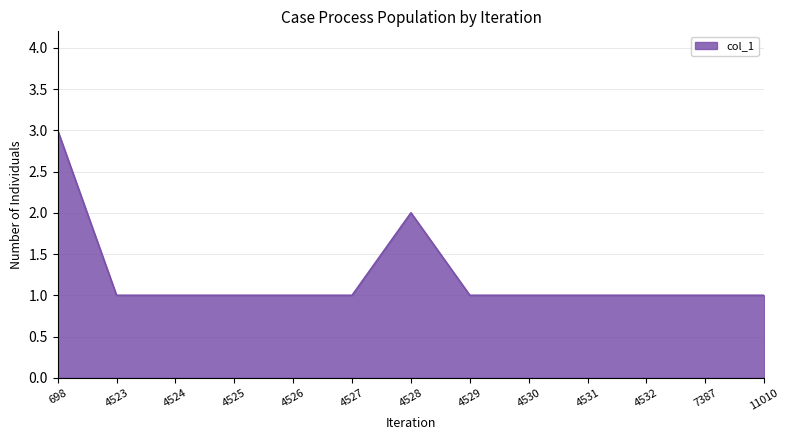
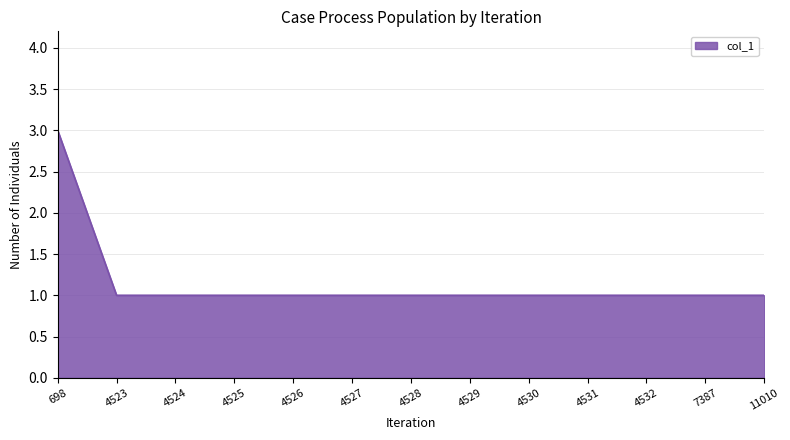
4528: 2 -> 1
